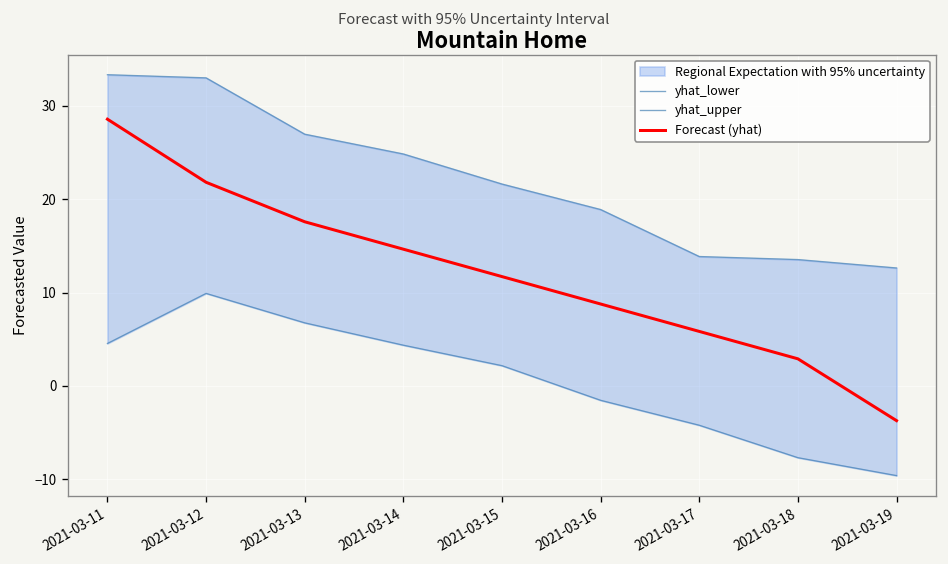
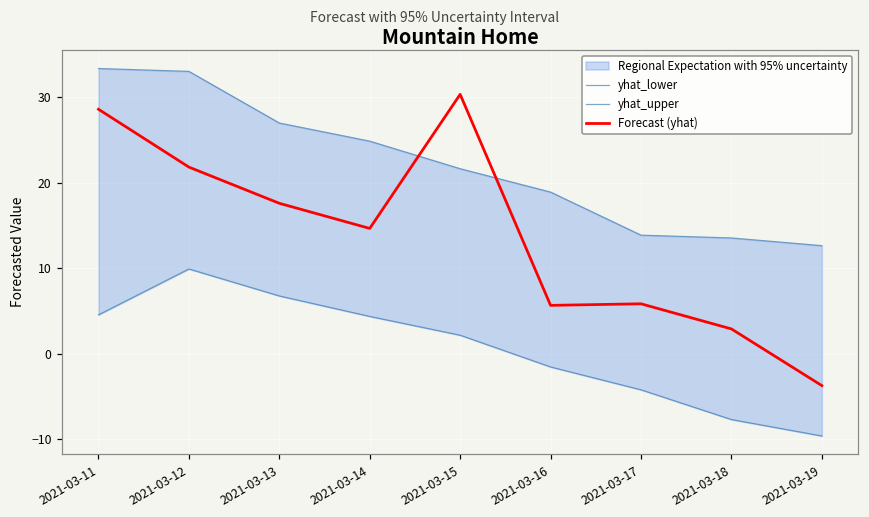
Forecast (yhat), 2021-03-15: 12 -> 30
Forecast (yhat), 2021-03-16: 9 -> 6
